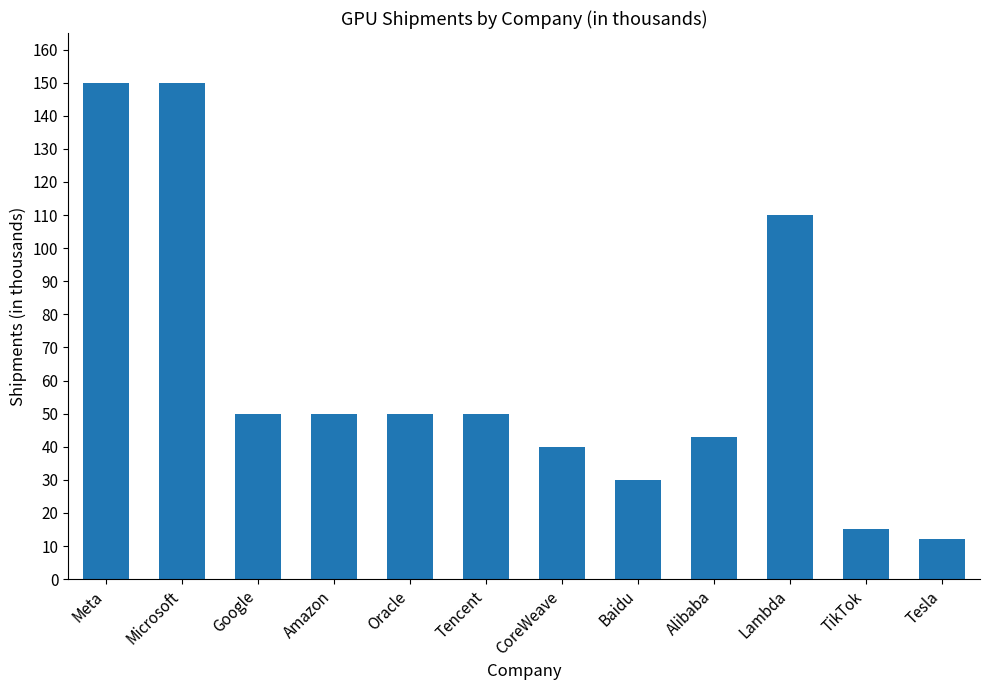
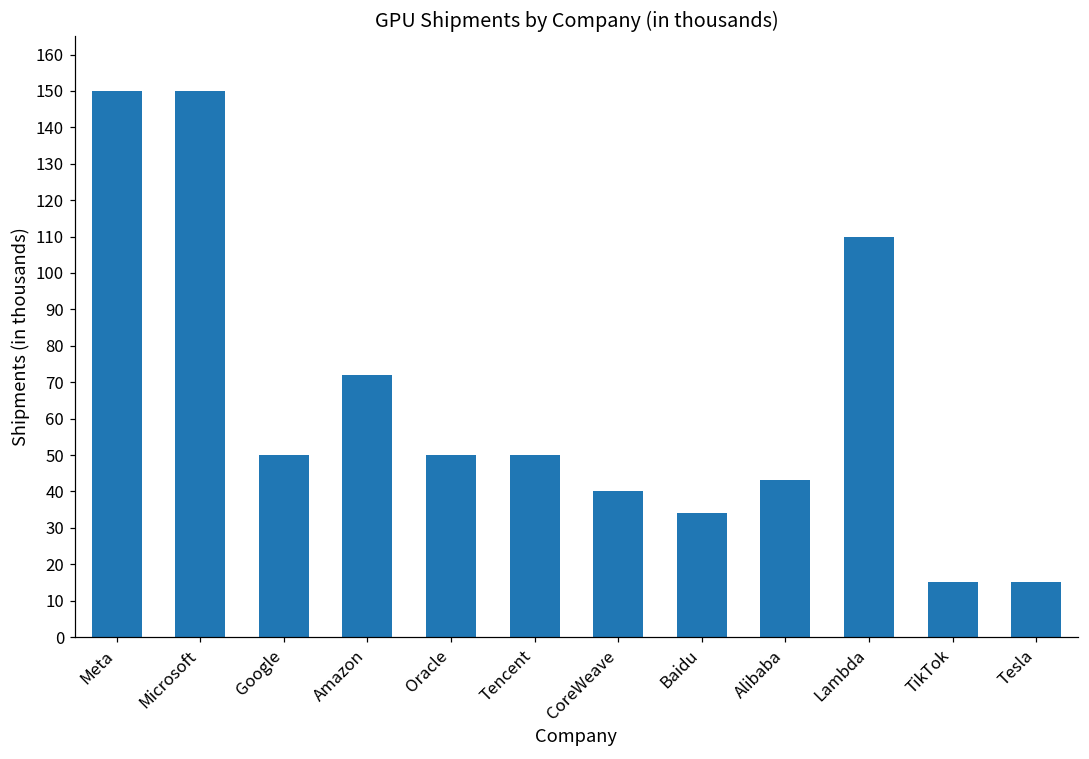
Amazon: 50 -> 72
Baidu: 30 -> 34
Tesla: 12 -> 15
